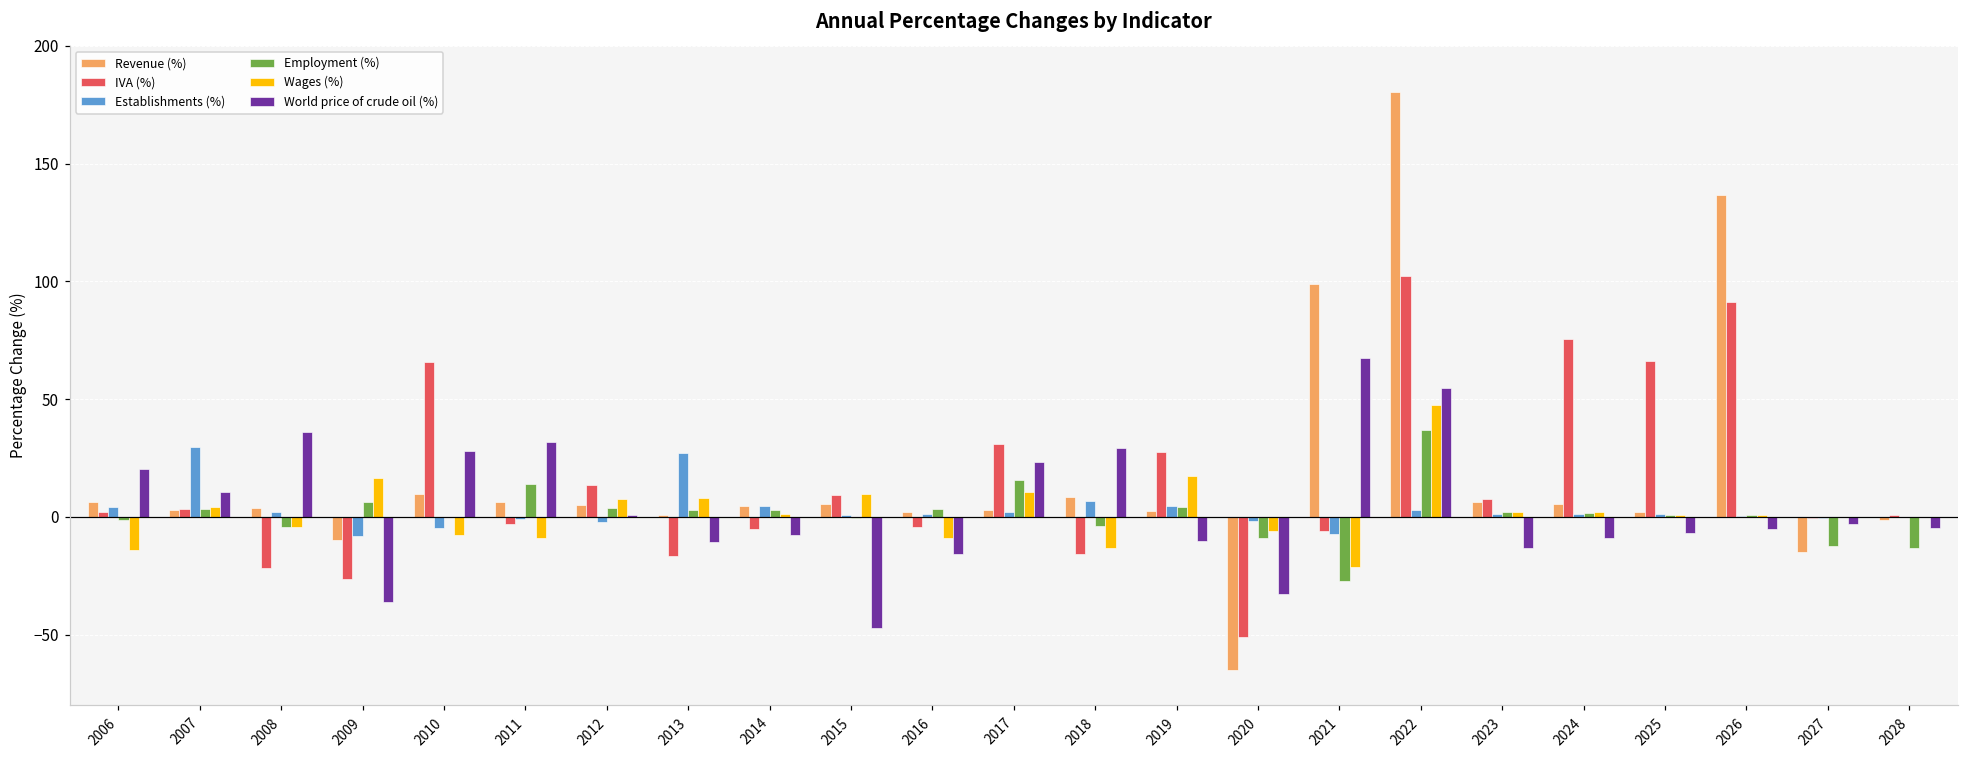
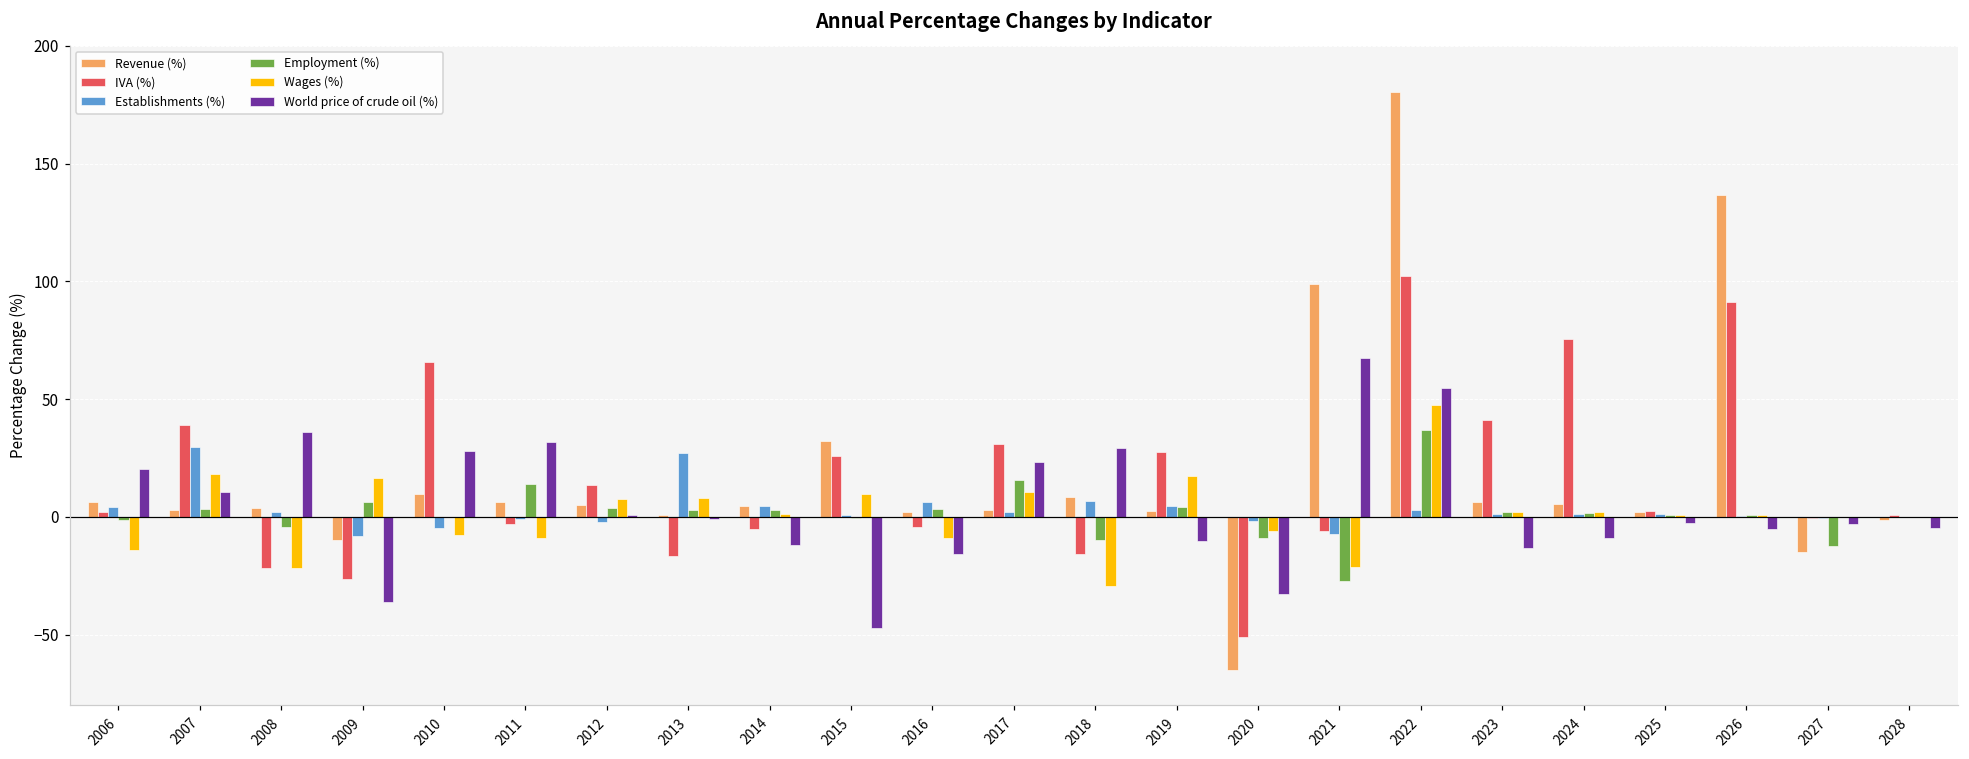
IVA (%), 2007: 3 -> 39
Wages (%), 2007: 4 -> 18
Wages (%), 2008: -4 -> -21
World price of crude oil (%), 2013: -11 -> -1
World price of crude oil (%), 2014: -8 -> -12
Revenue (%), 2015: 5 -> 32
IVA (%), 2015: 9 -> 26
Establishments (%), 2016: 1 -> 7
Employment (%), 2018: -4 -> -10
Wages (%), 2018: -13 -> -29
IVA (%), 2023: 7 -> 41
IVA (%), 2025: 66 -> 3
World price of crude oil (%), 2025: -7 -> -2
Employment (%), 2028: -13 -> 0
